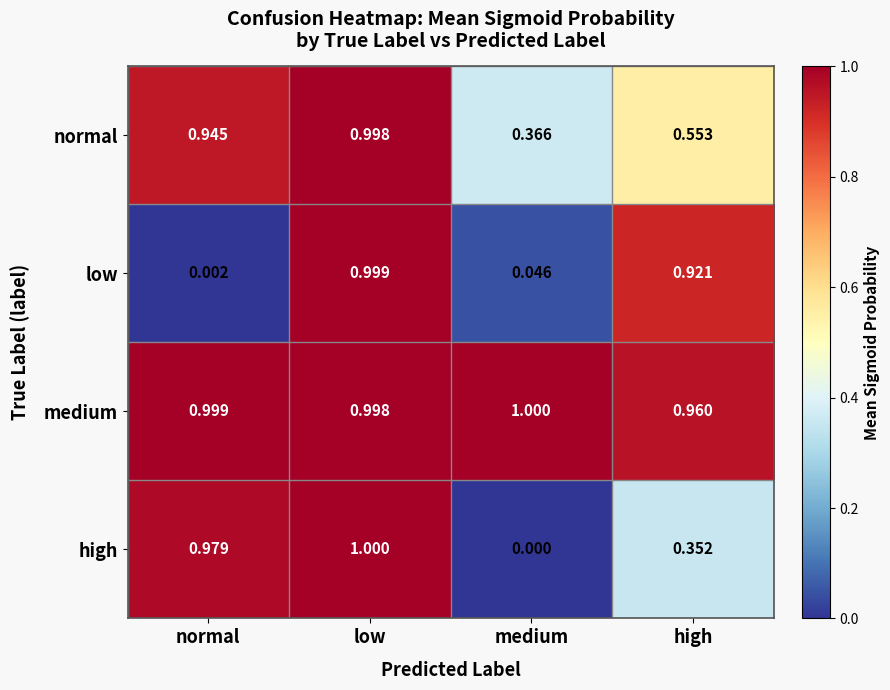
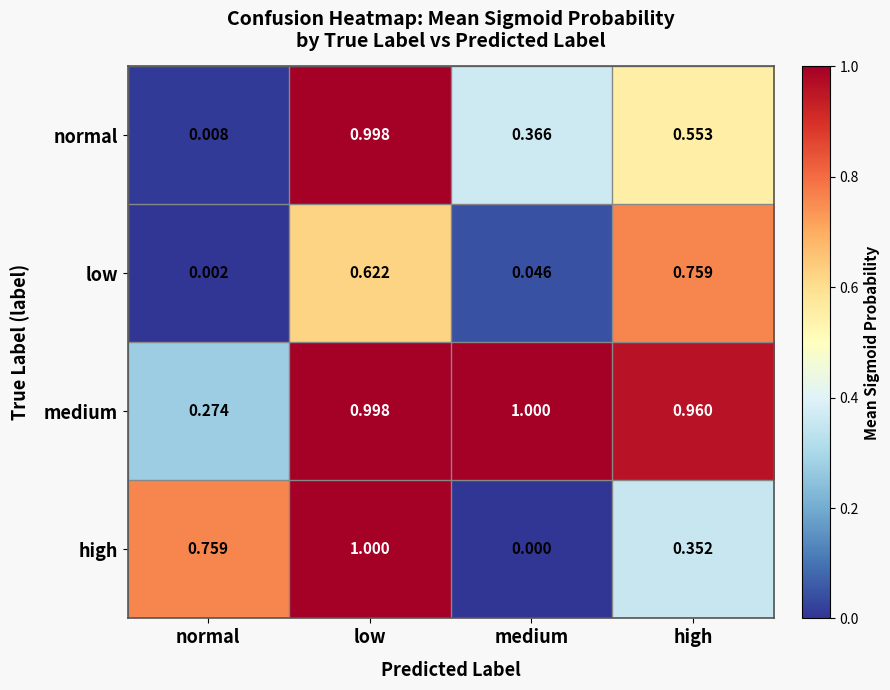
normal, normal: 0.945 -> 0.008
low, low: 0.999 -> 0.622
low, high: 0.921 -> 0.759
medium, normal: 0.999 -> 0.274
high, normal: 0.979 -> 0.759
